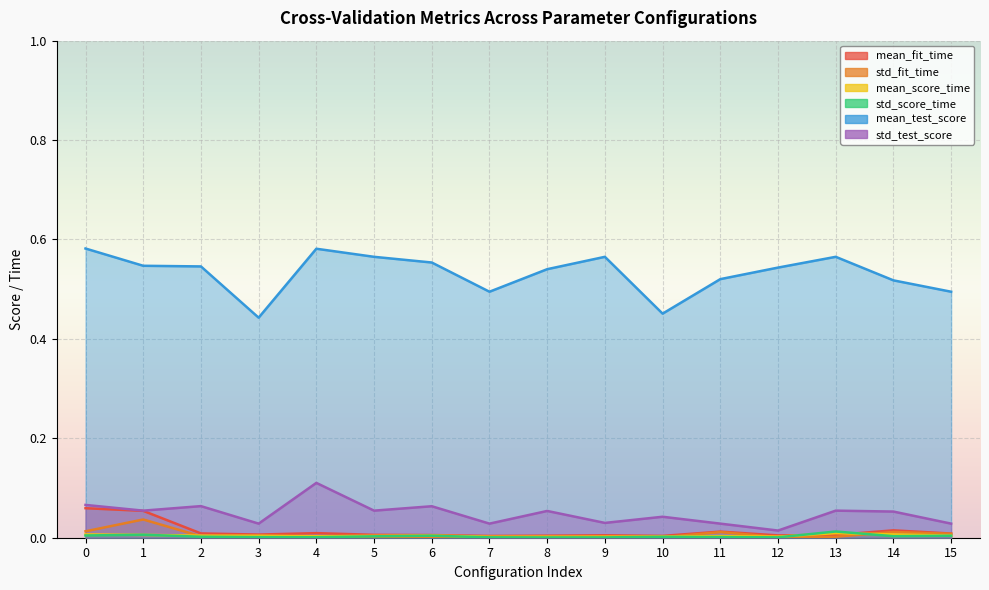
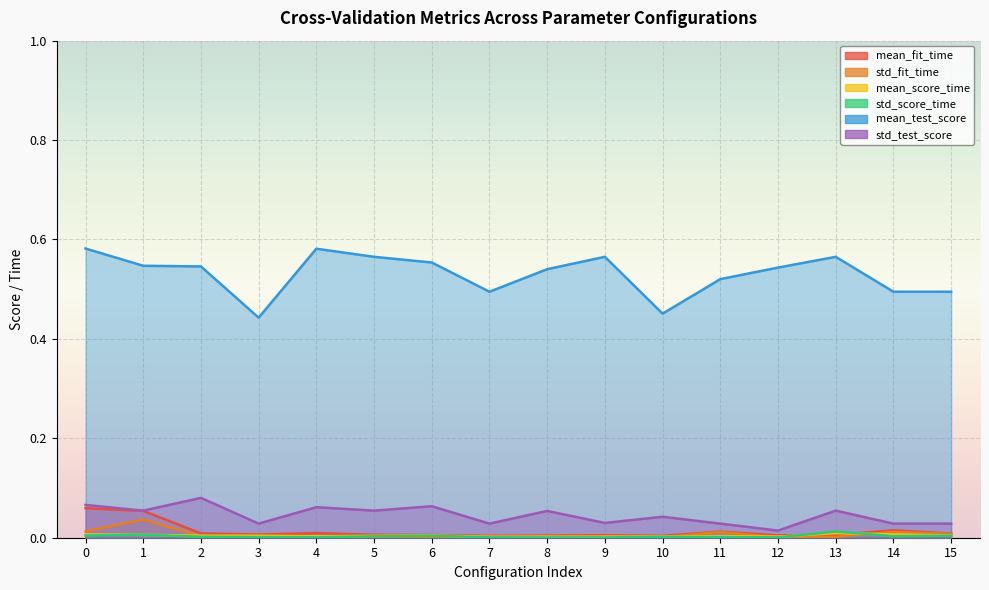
std_test_score, 2: 0.06 -> 0.08
std_test_score, 4: 0.11 -> 0.06
mean_test_score, 14: 0.52 -> 0.49
std_test_score, 14: 0.05 -> 0.03
